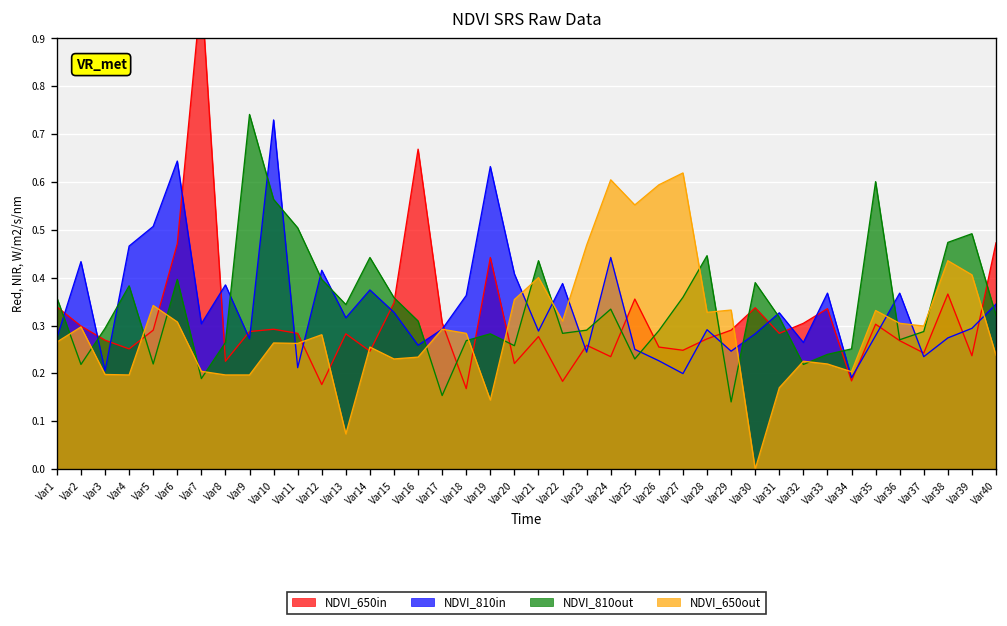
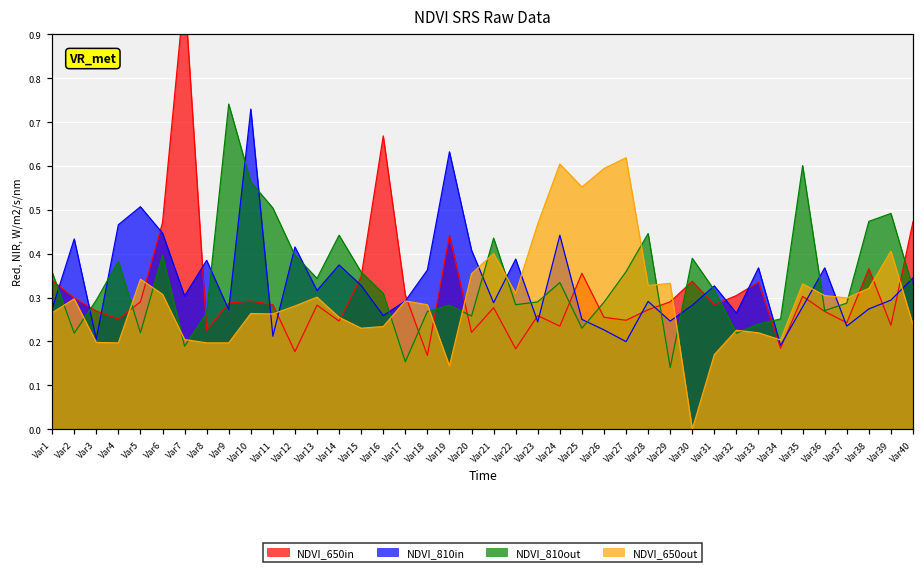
NDVI_810in, Var6: 0.64 -> 0.45
NDVI_650out, Var13: 0.07 -> 0.30
NDVI_650out, Var38: 0.44 -> 0.32
